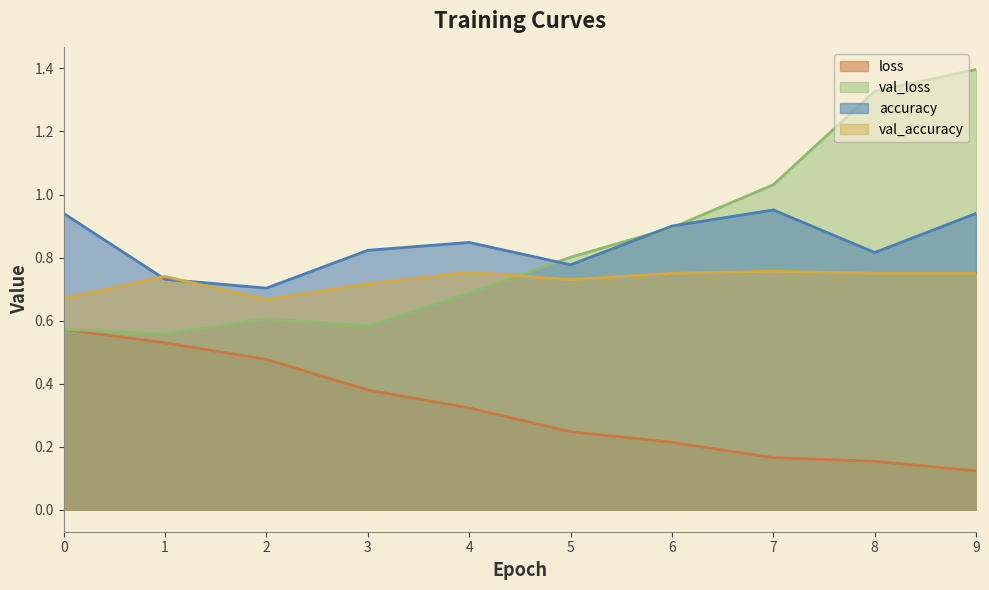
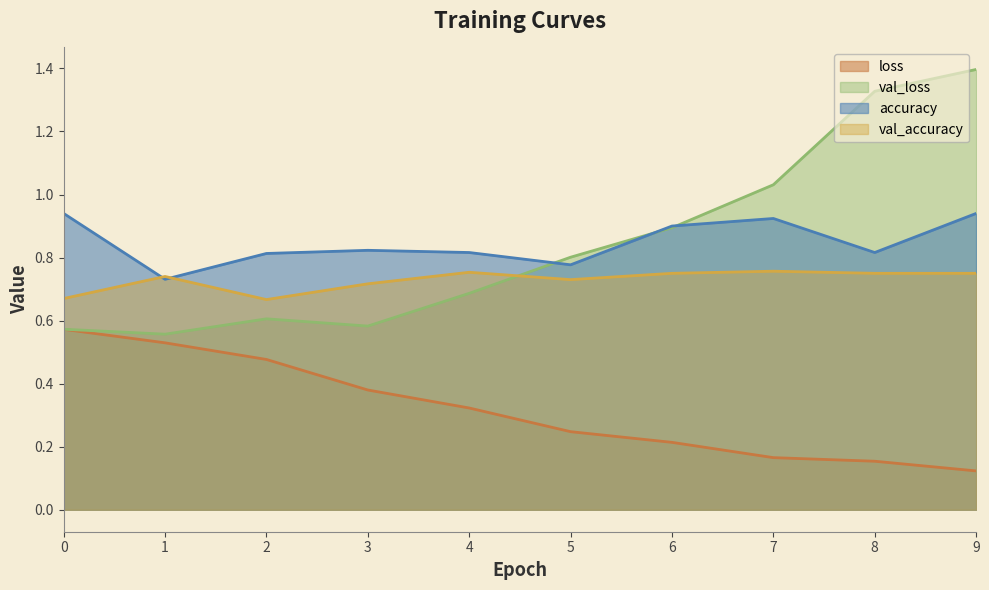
accuracy, 2: 0.70 -> 0.81
accuracy, 4: 0.85 -> 0.82
accuracy, 7: 0.95 -> 0.92
